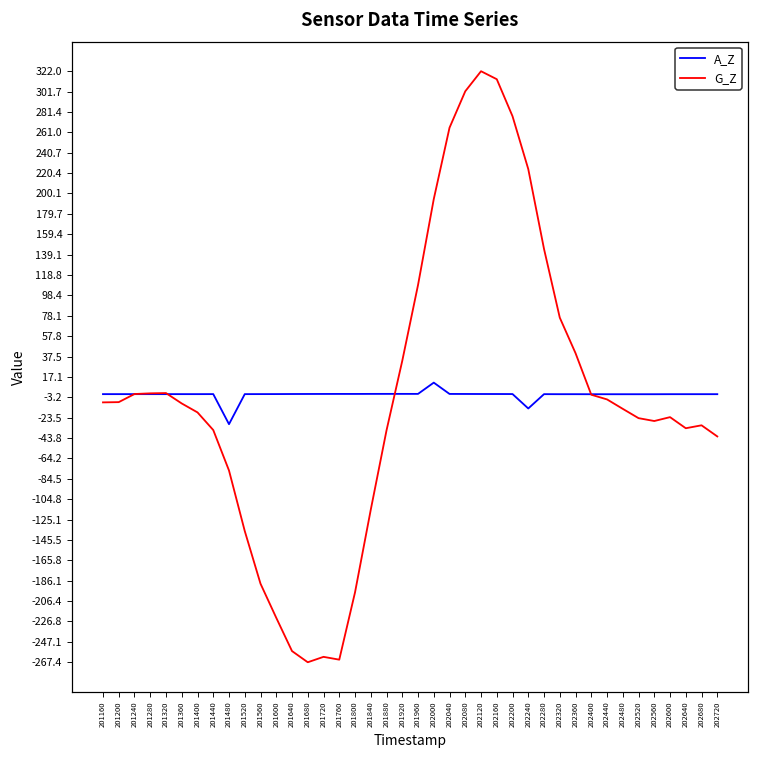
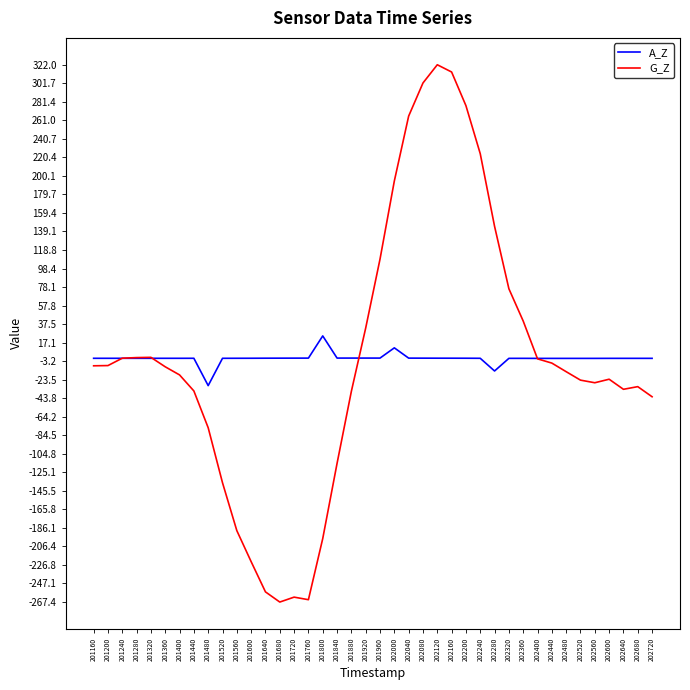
A_Z, 201800: 0 -> 20
A_Z, 202240: -10 -> 0
A_Z, 202280: 0 -> -10
